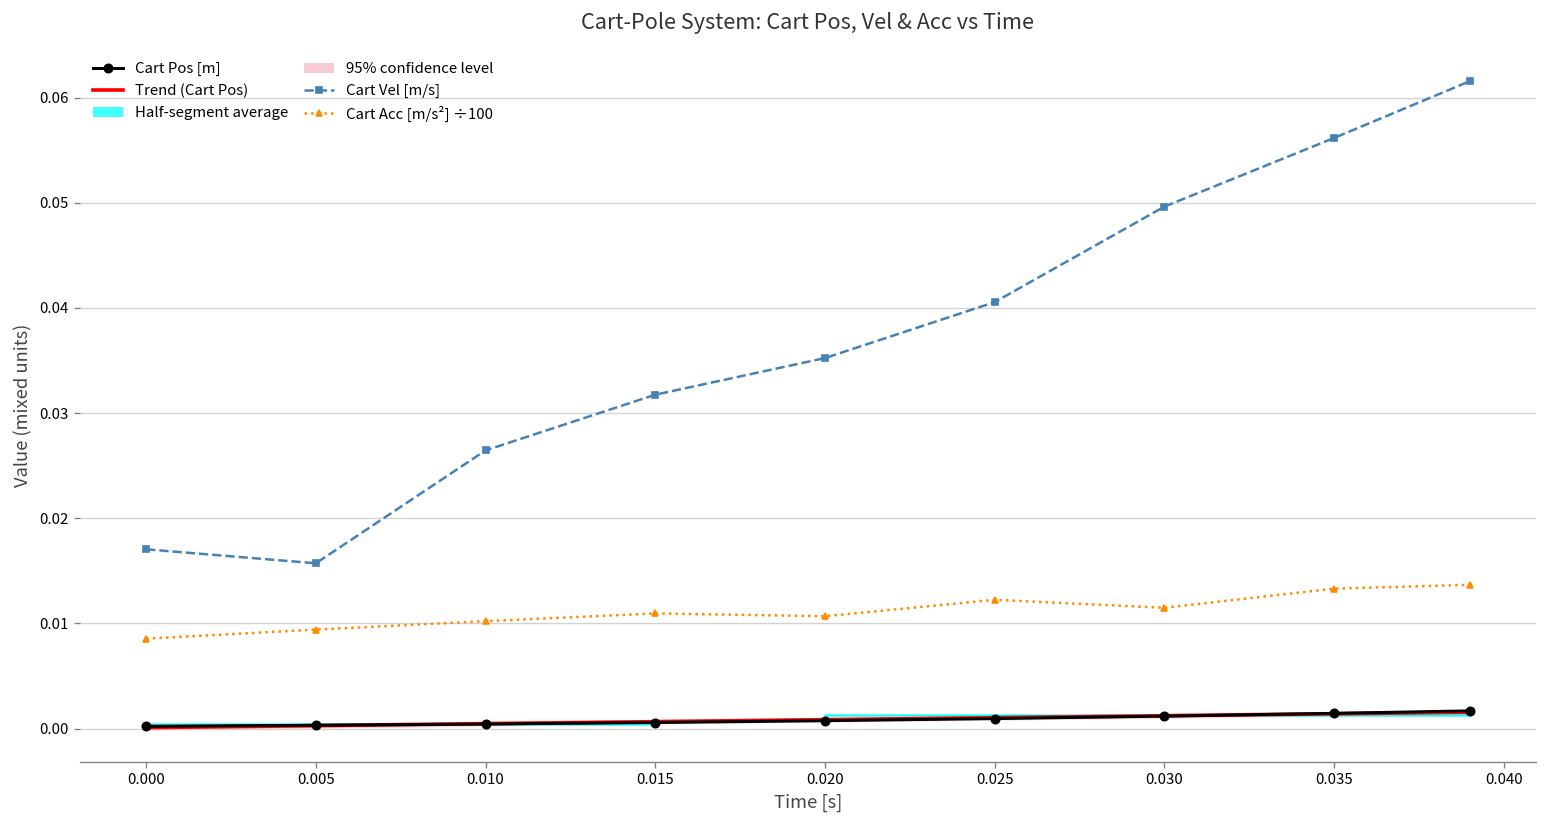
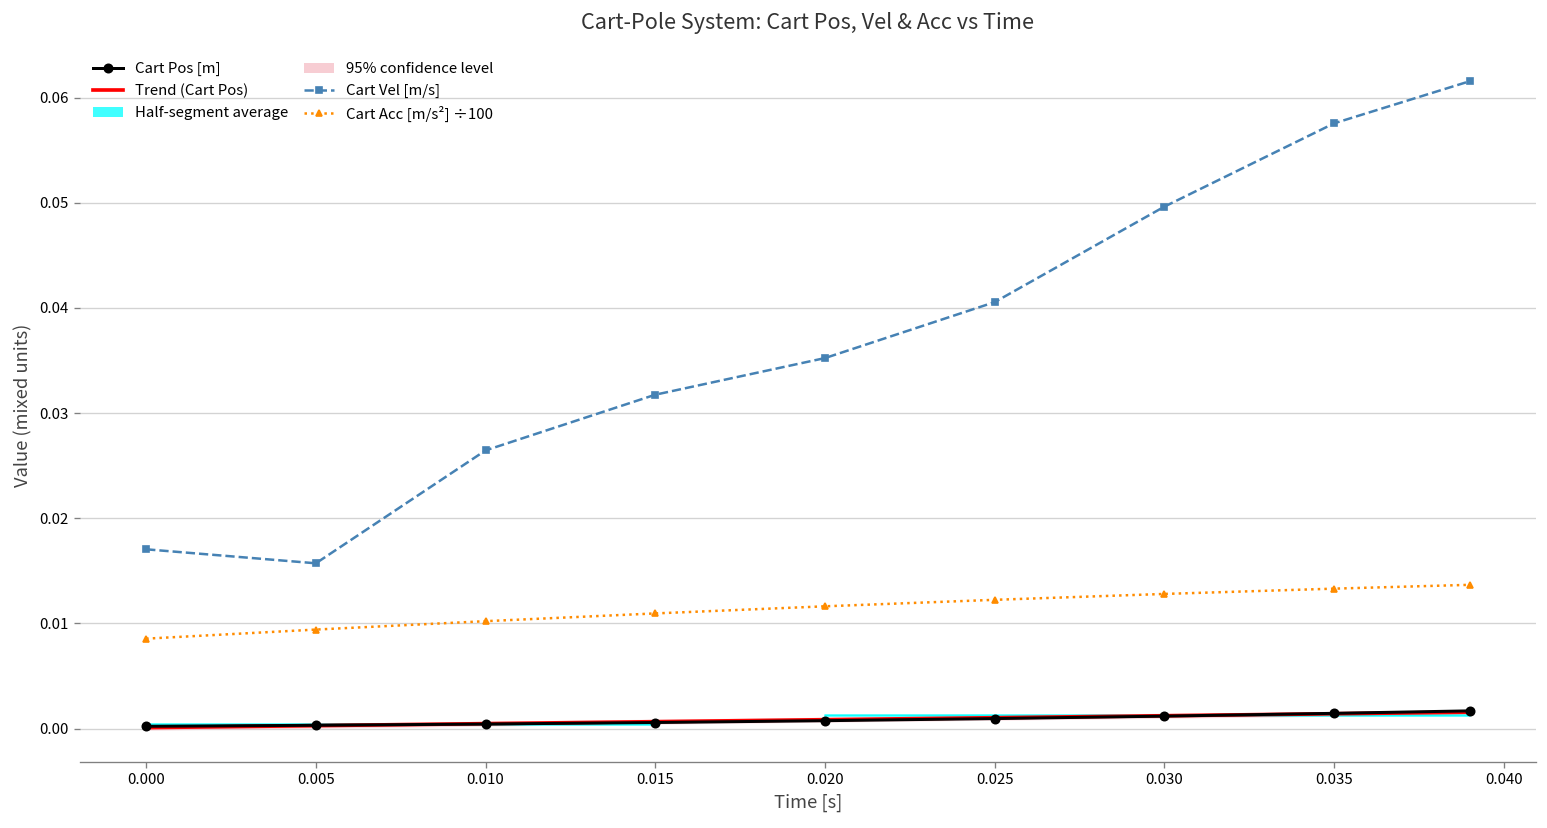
Cart Acc [m/s²] ÷100, 0.020: 0.011 -> 0.012
Cart Acc [m/s²] ÷100, 0.030: 0.011 -> 0.013
Cart Vel [m/s], 0.035: 0.056 -> 0.058
